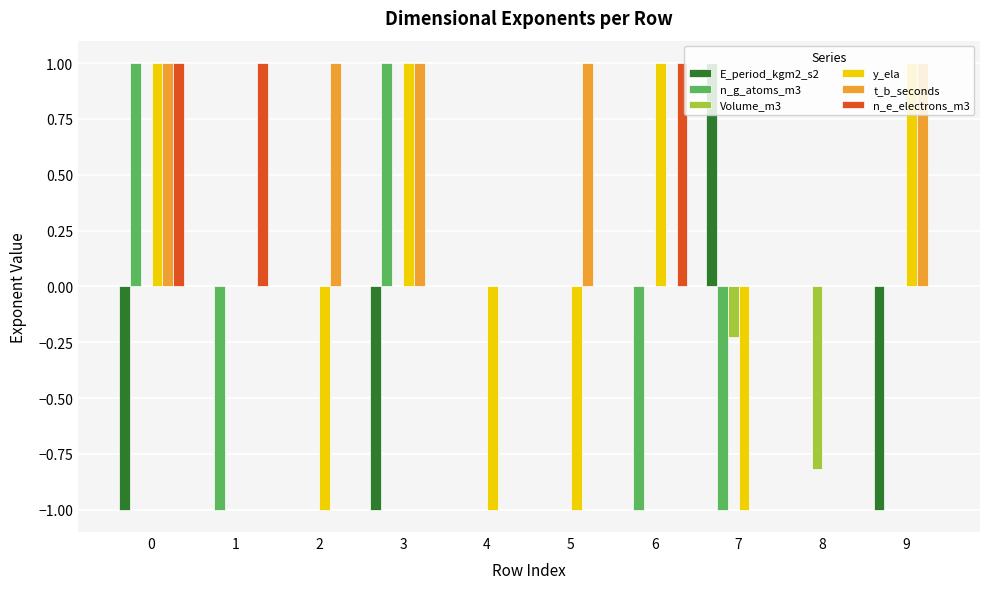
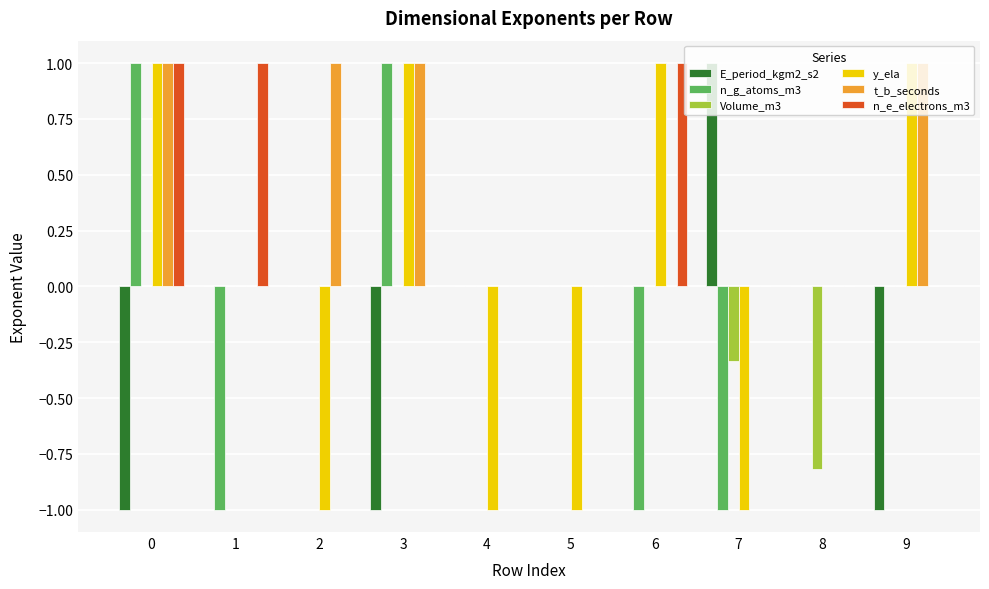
t_b_seconds, 5: 1 -> 0
Volume_m3, 7: -0.23 -> -0.33
